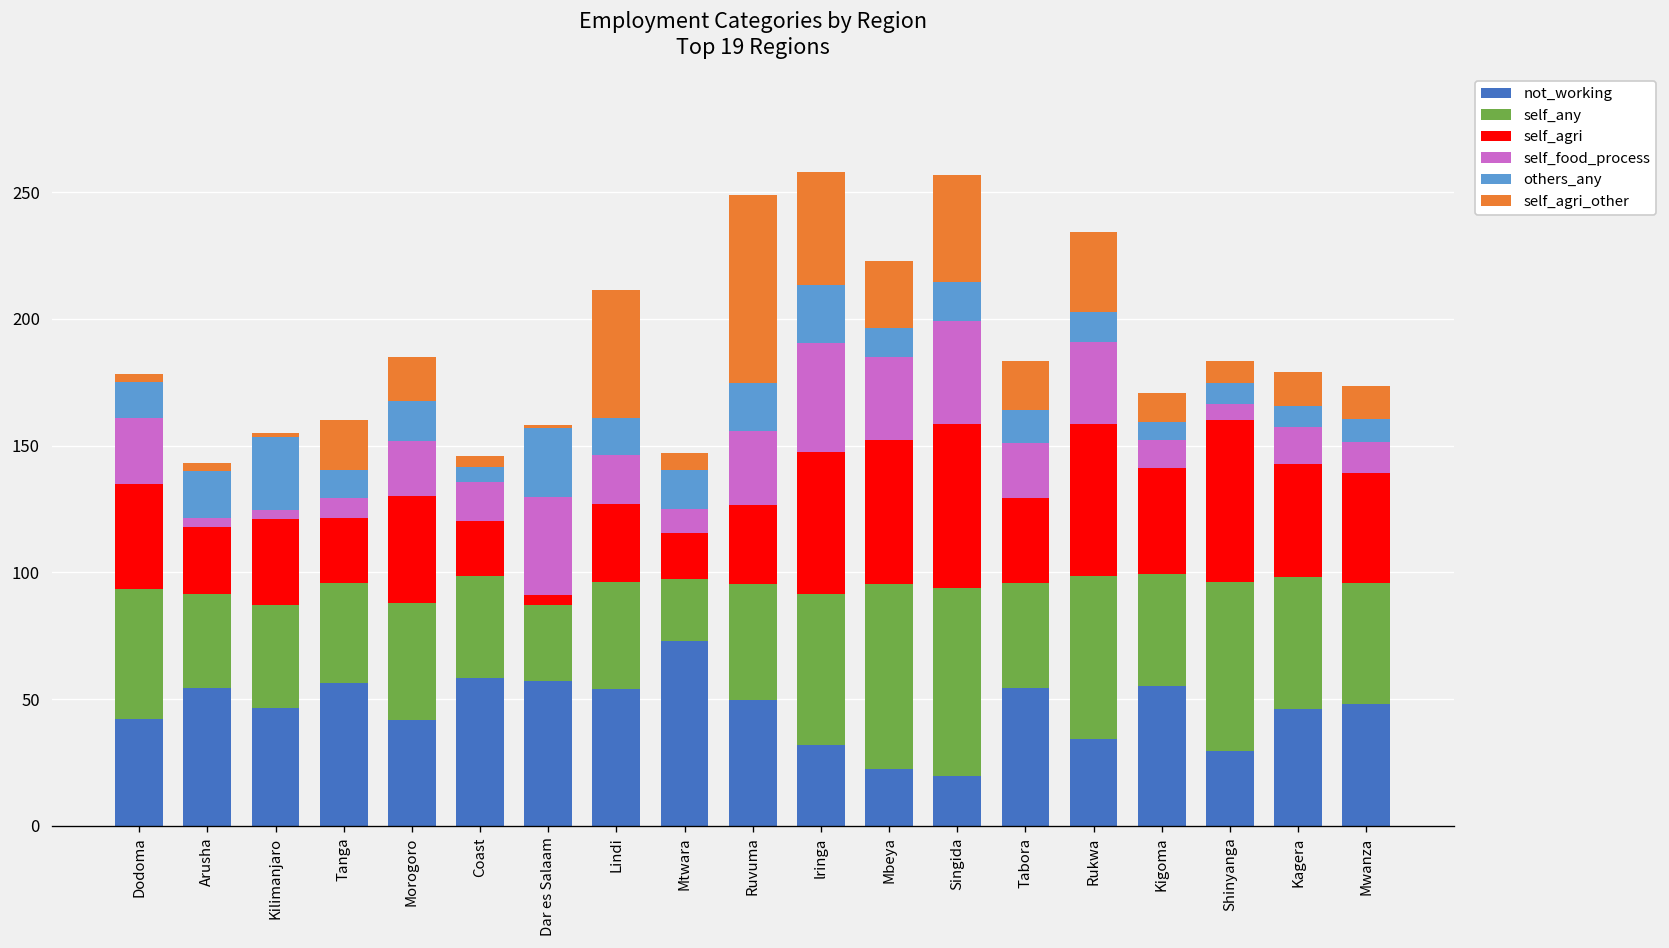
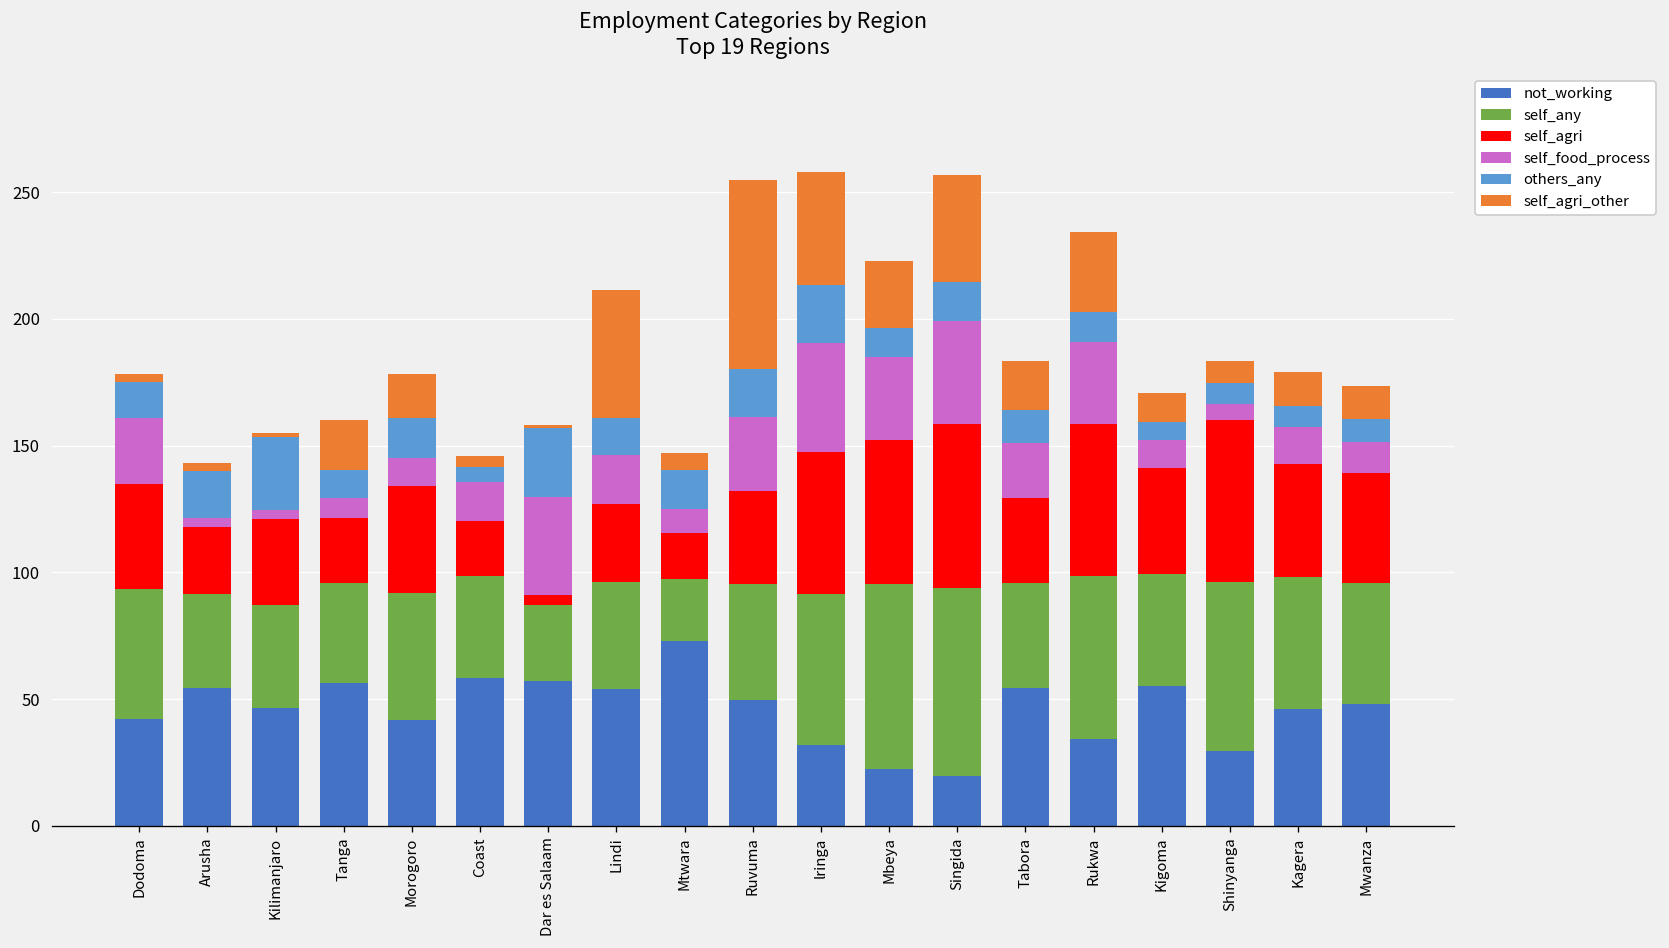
self_any, Morogoro: 46 -> 50
self_food_process, Morogoro: 22 -> 11
self_agri, Ruvuma: 31 -> 37
